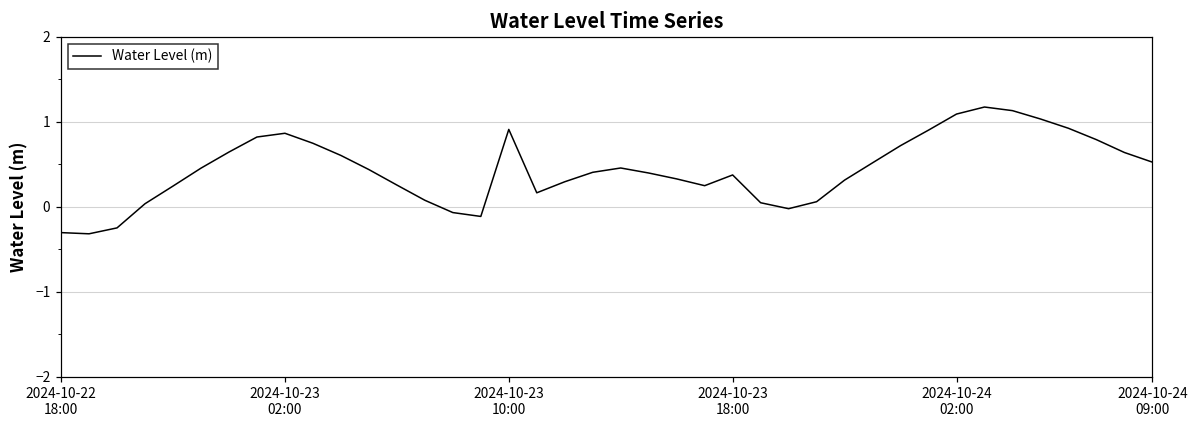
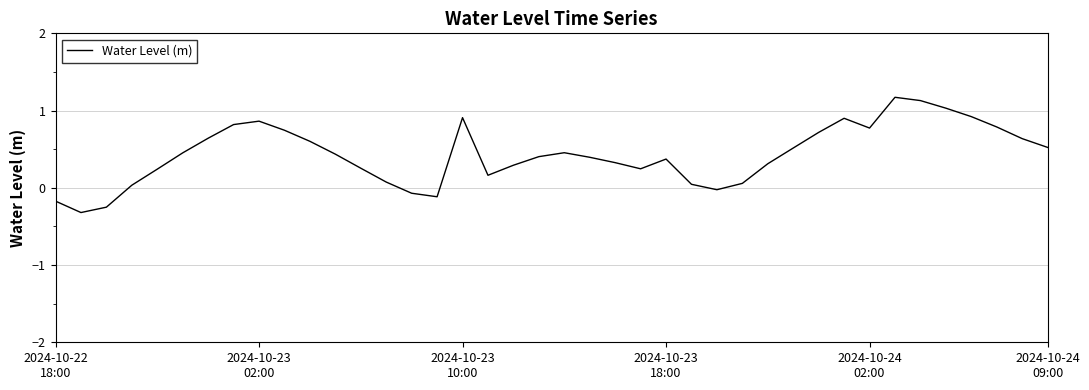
2024-10-22 18:00: -0.3 -> -0.2
2024-10-24 02:00: 1.1 -> 0.8
